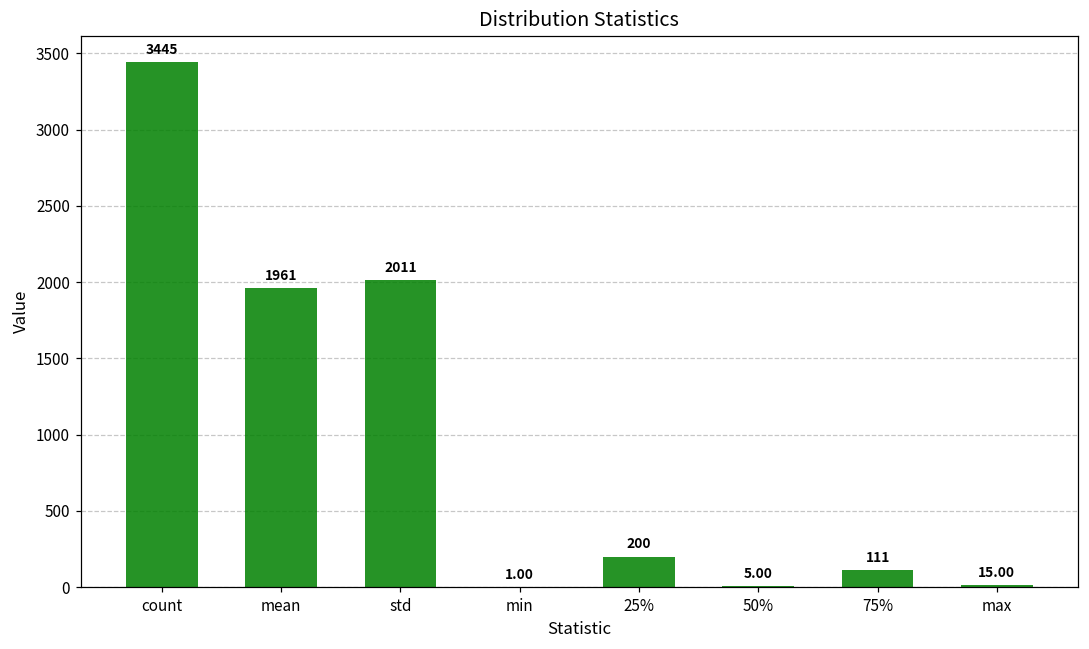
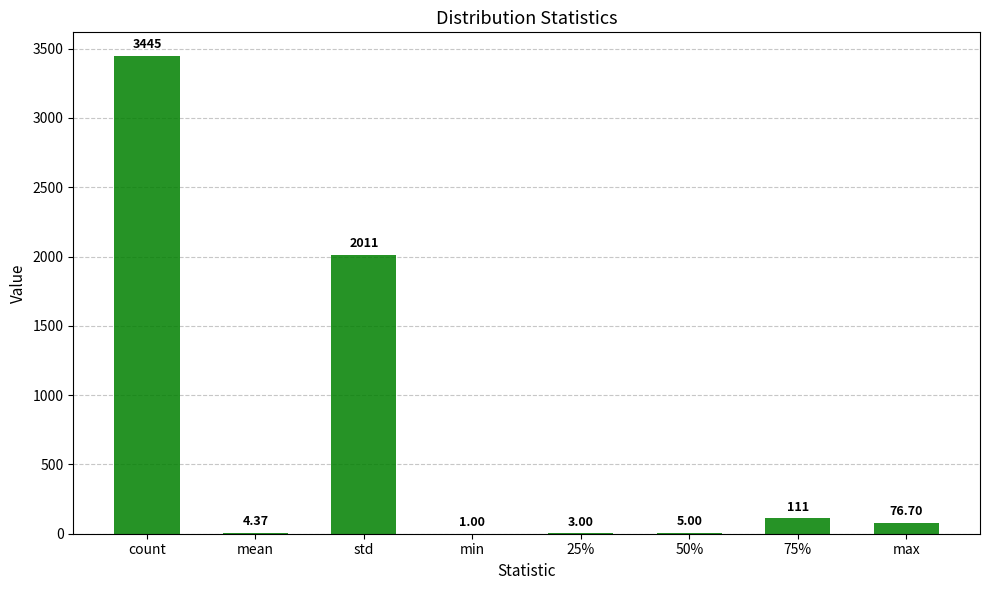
mean: 1961 -> 4.37
25%: 200 -> 3.00
max: 15.00 -> 76.70
